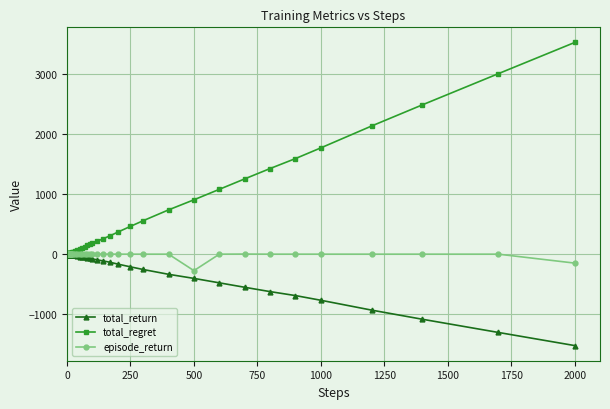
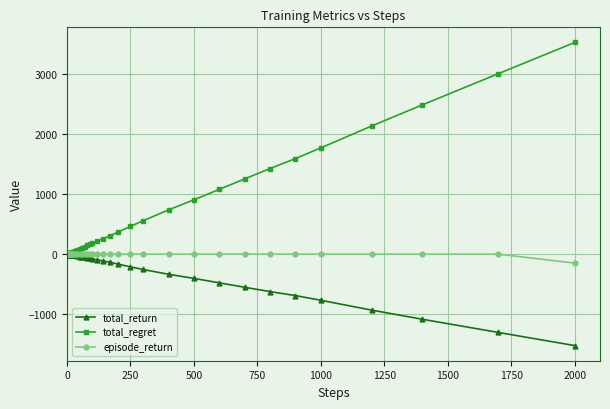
episode_return, 500: -300 -> 0
